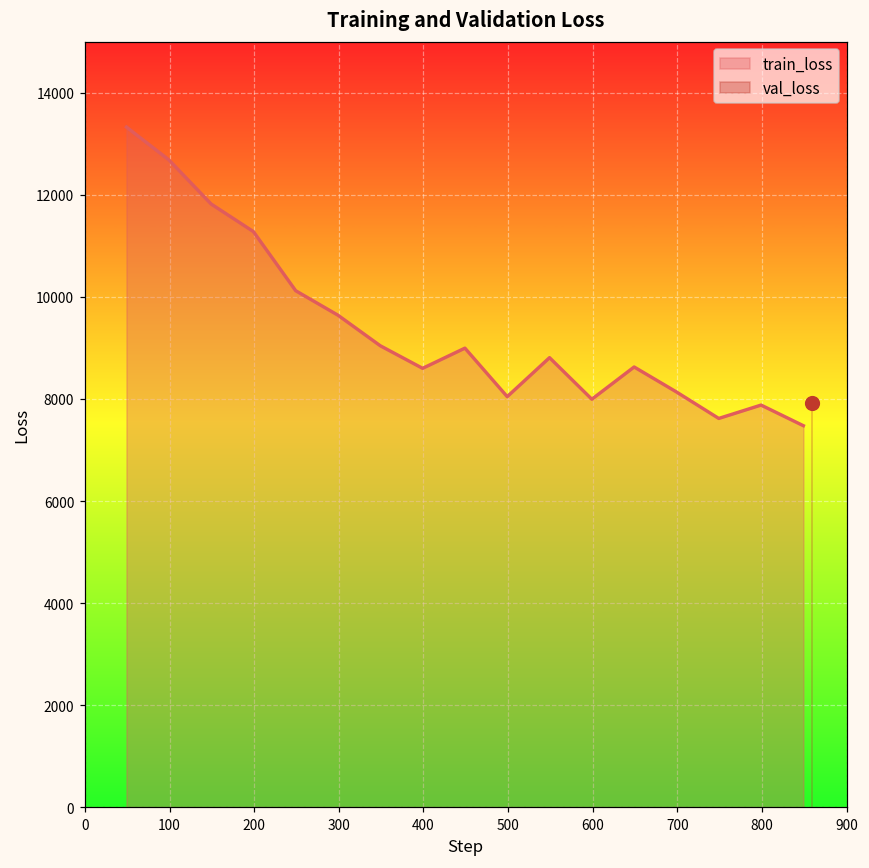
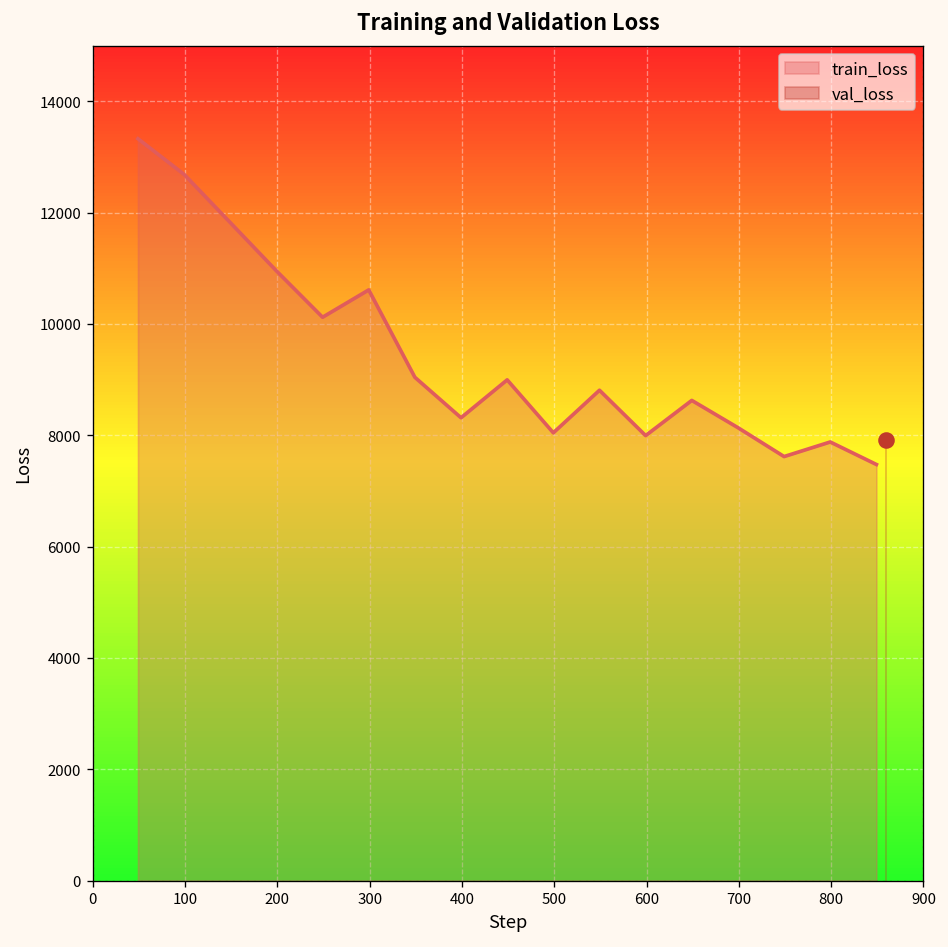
train_loss, 200: 11300 -> 11000
train_loss, 300: 9600 -> 10600
train_loss, 400: 8600 -> 8300
